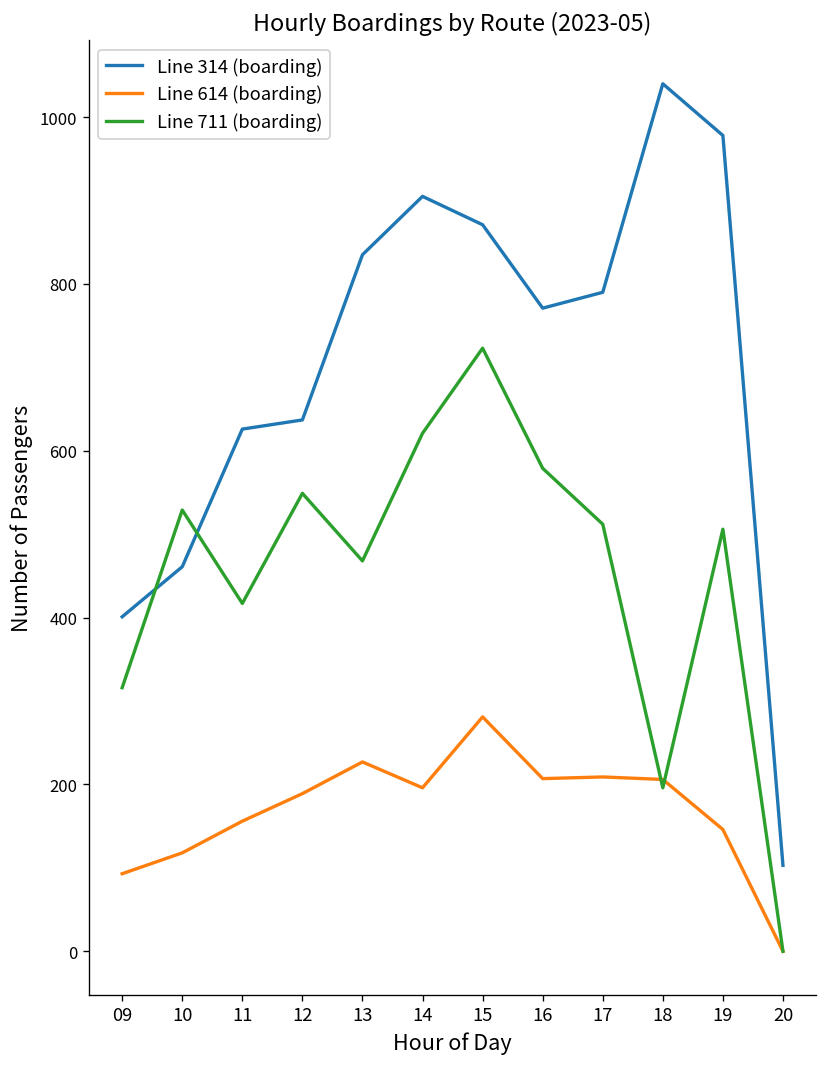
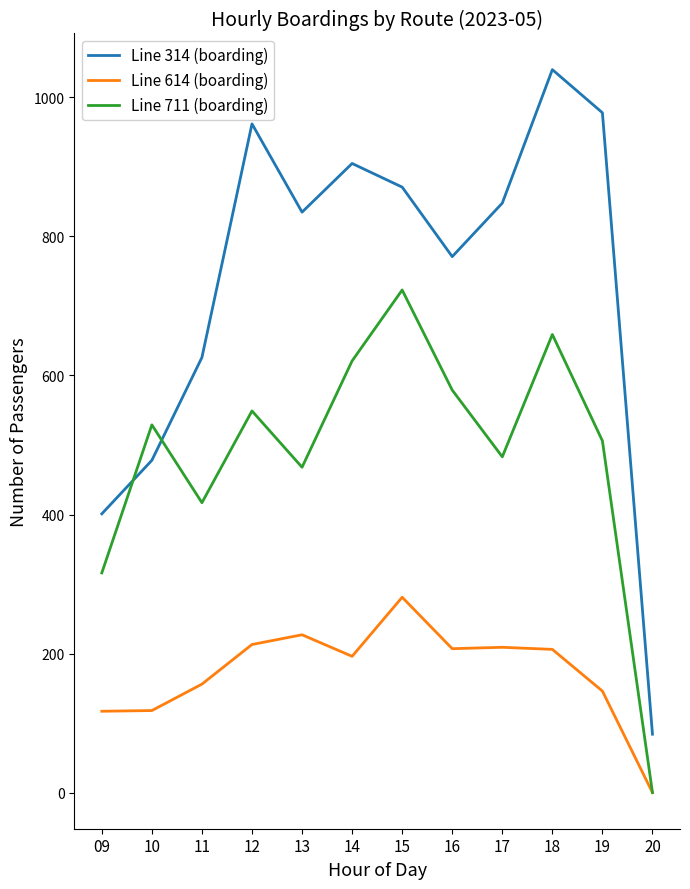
Line 614 (boarding), 09: 90 -> 120
Line 314 (boarding), 10: 460 -> 480
Line 314 (boarding), 12: 640 -> 960
Line 614 (boarding), 12: 190 -> 210
Line 314 (boarding), 17: 790 -> 850
Line 711 (boarding), 17: 510 -> 480
Line 711 (boarding), 18: 200 -> 660
Line 314 (boarding), 20: 100 -> 80
